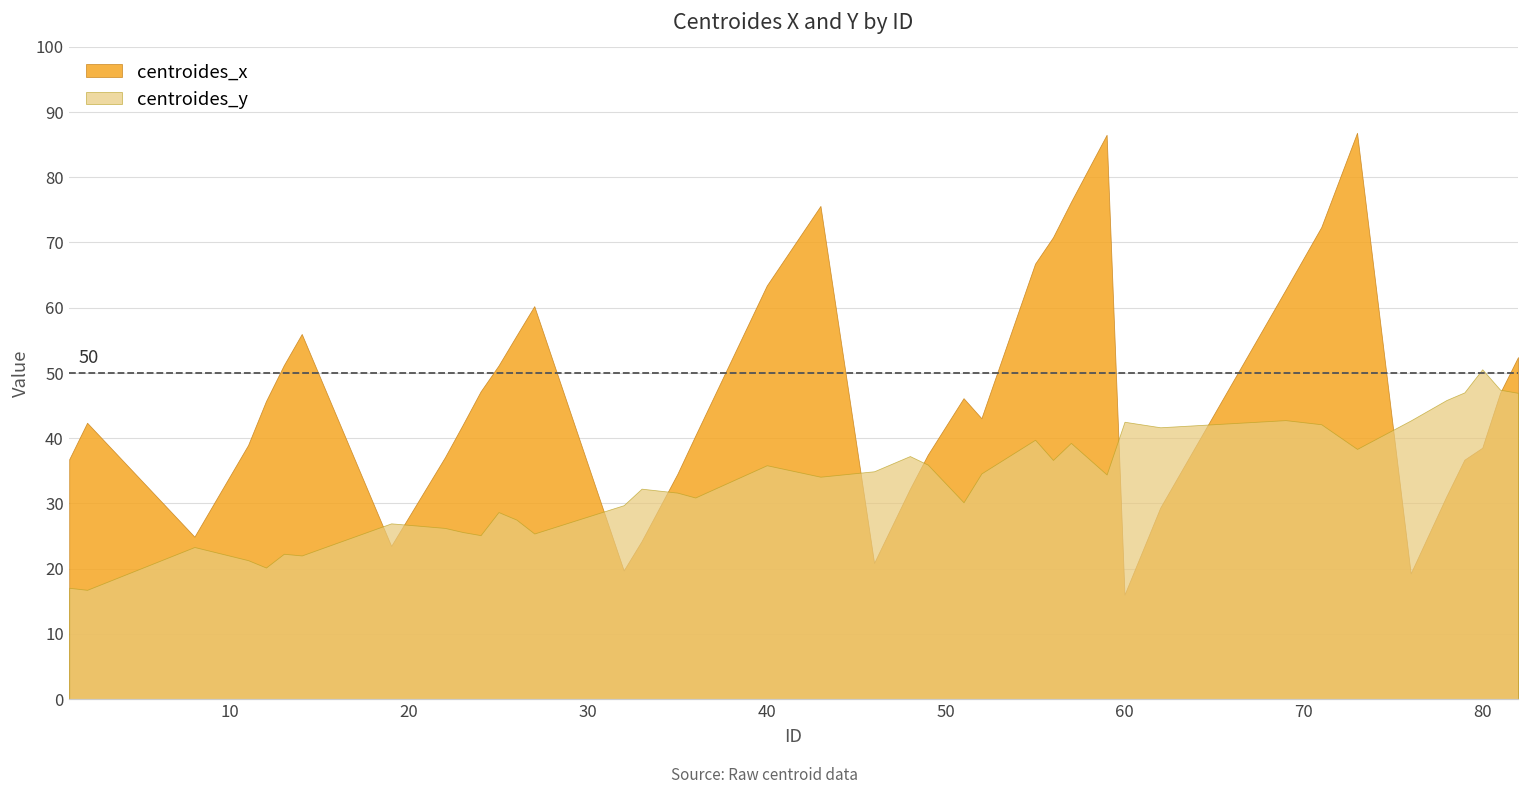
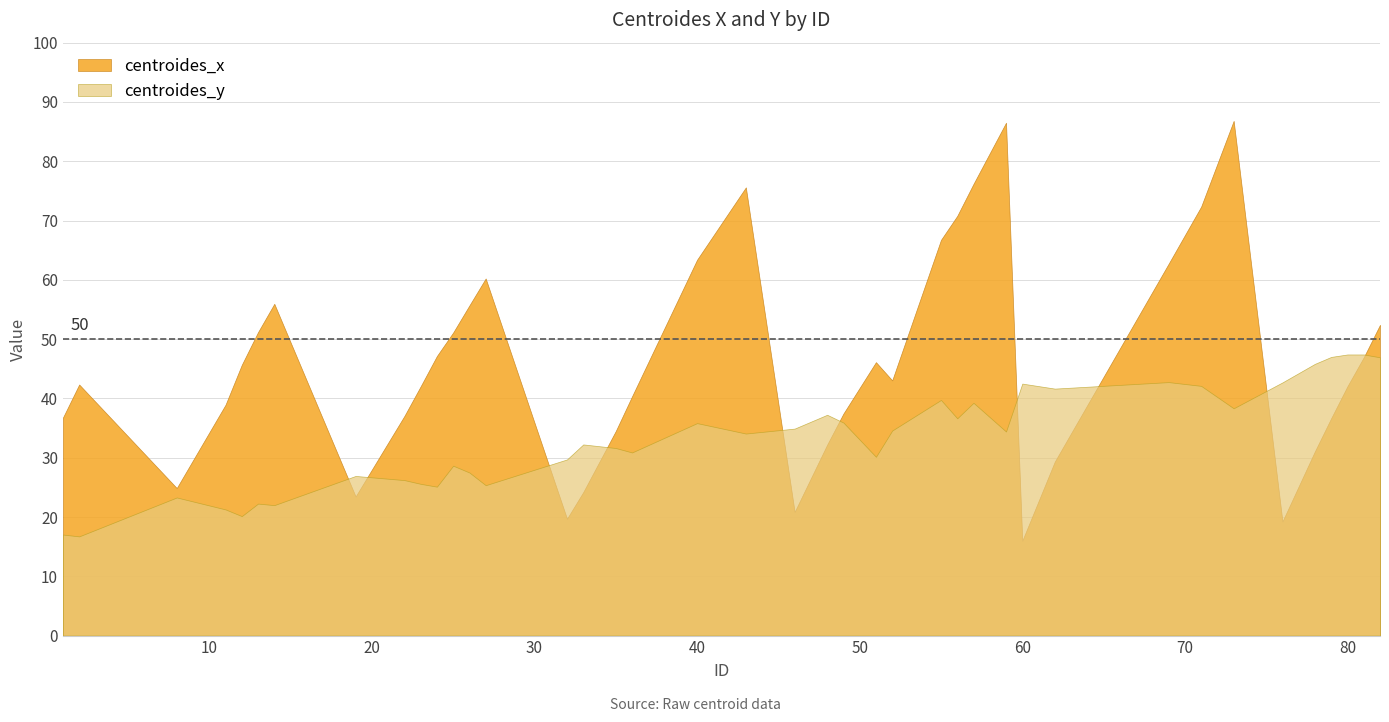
centroides_x, 80: 39 -> 42
centroides_y, 80: 51 -> 47
